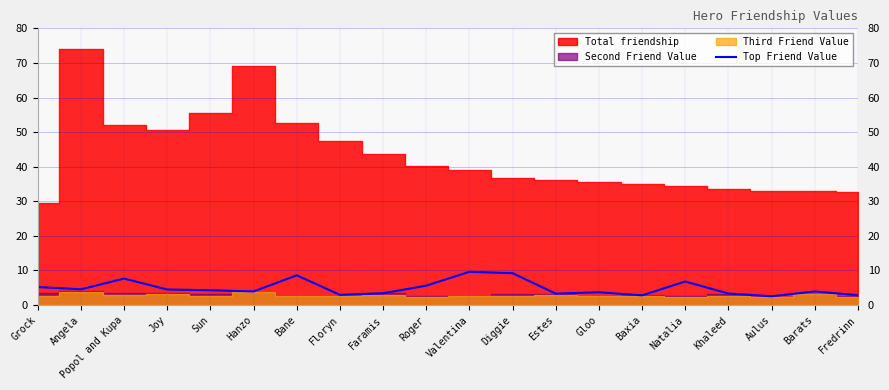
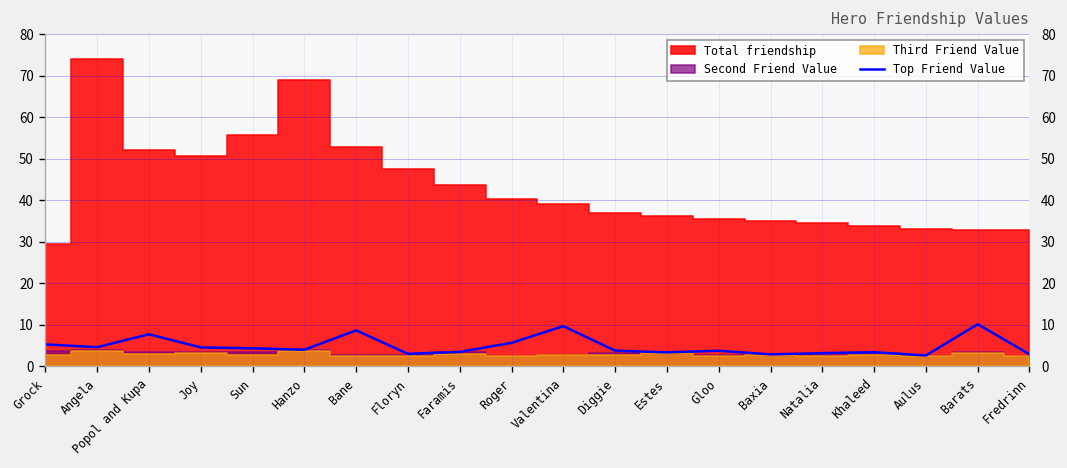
Top Friend Value, Diggie: 9 -> 4
Top Friend Value, Natalia: 7 -> 3
Top Friend Value, Barats: 4 -> 10
